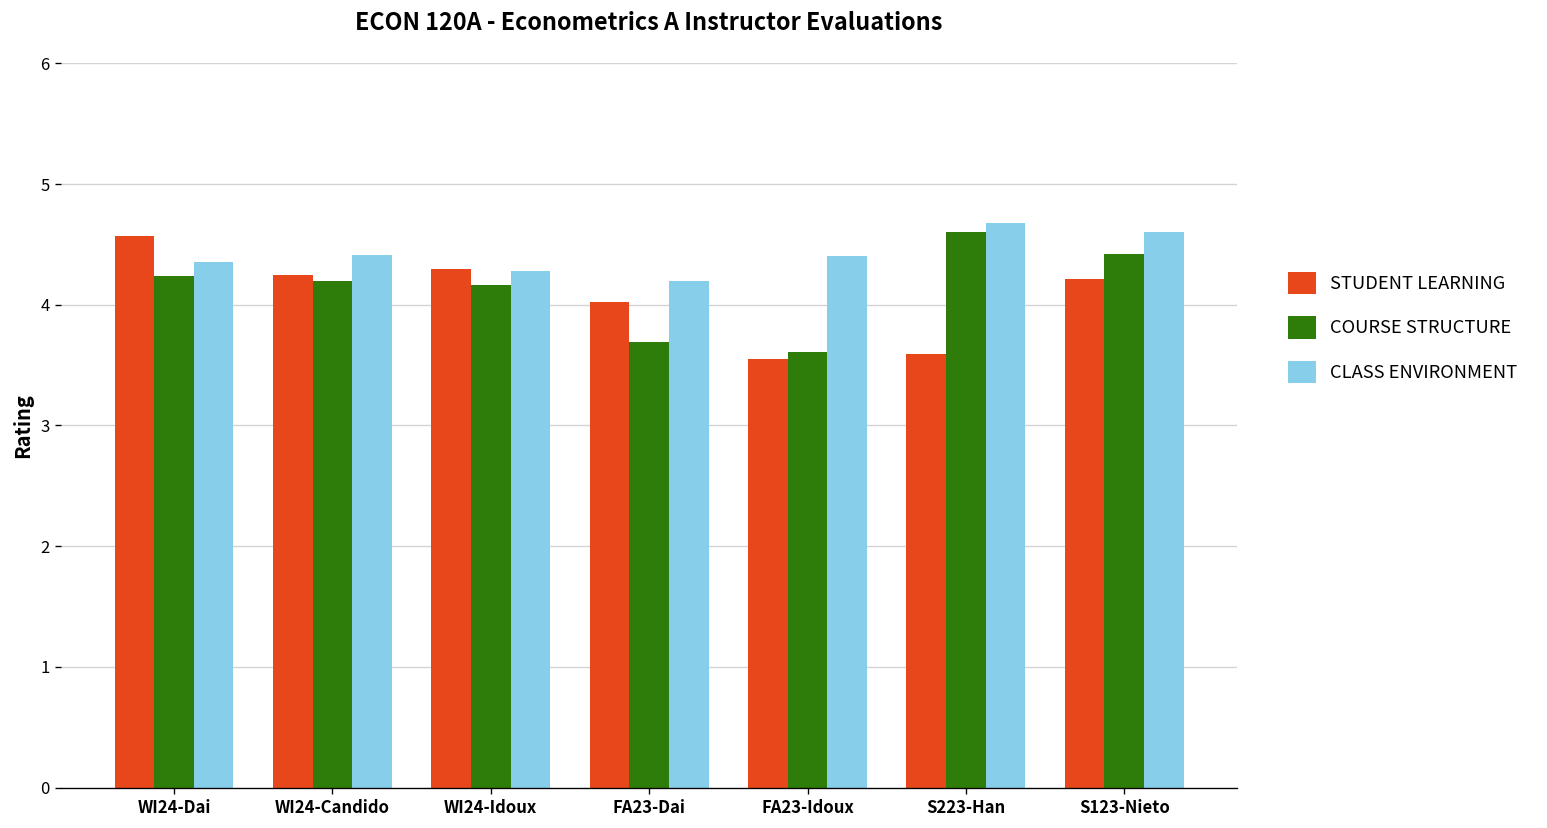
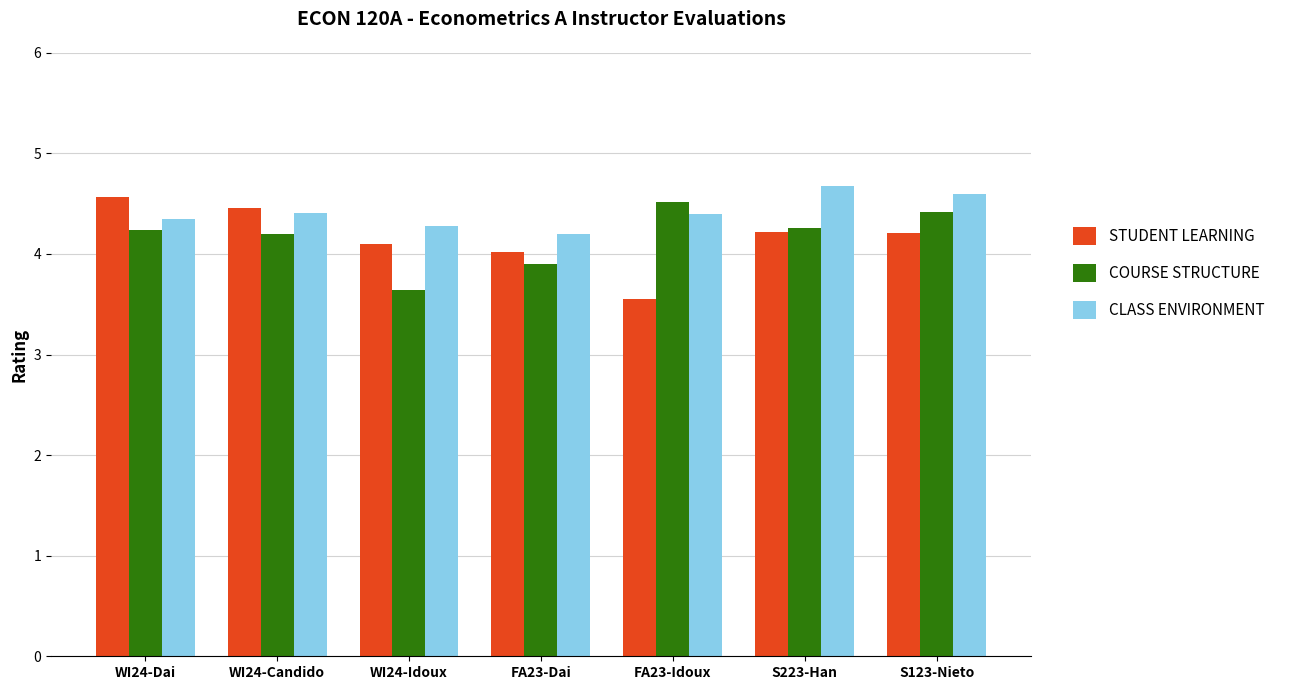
STUDENT LEARNING, WI24-Candido: 4.25 -> 4.46
STUDENT LEARNING, WI24-Idoux: 4.3 -> 4.1
COURSE STRUCTURE, WI24-Idoux: 4.16 -> 3.64
COURSE STRUCTURE, FA23-Dai: 3.69 -> 3.90
COURSE STRUCTURE, FA23-Idoux: 3.61 -> 4.52
STUDENT LEARNING, S223-Han: 3.59 -> 4.22
COURSE STRUCTURE, S223-Han: 4.60 -> 4.26
